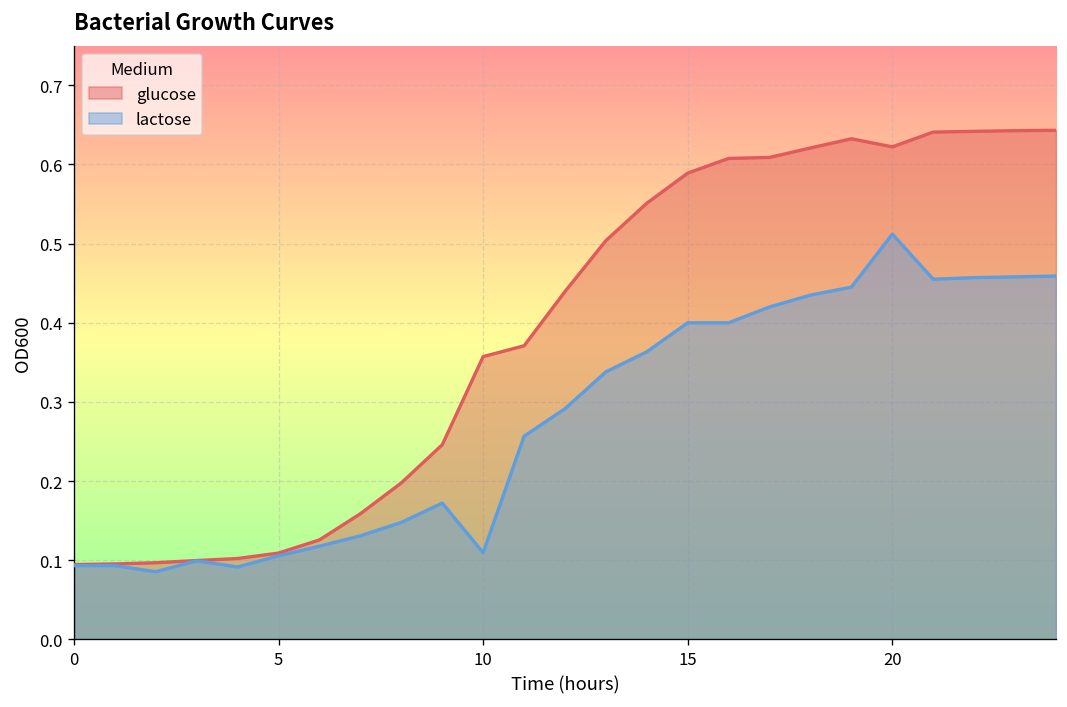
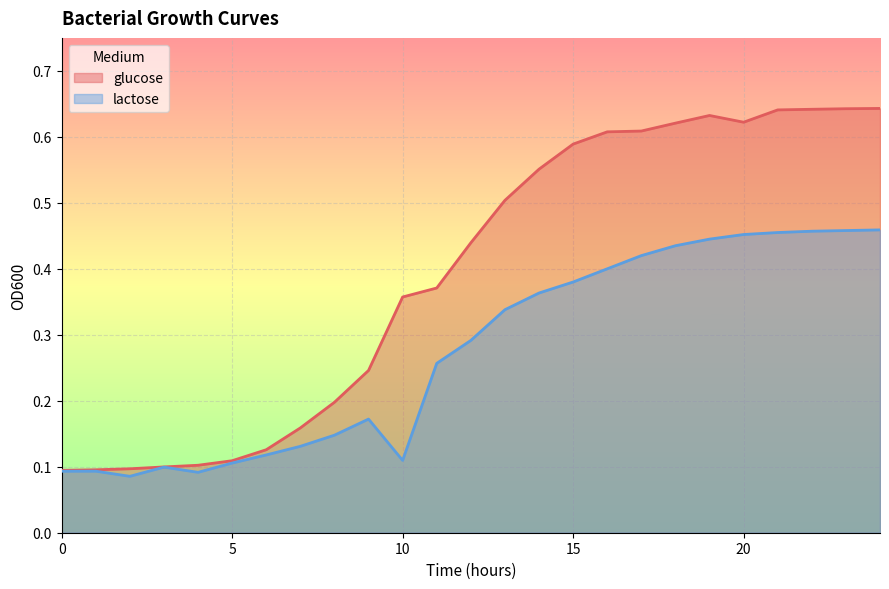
lactose, 15: 0.40 -> 0.38
lactose, 20: 0.51 -> 0.45
